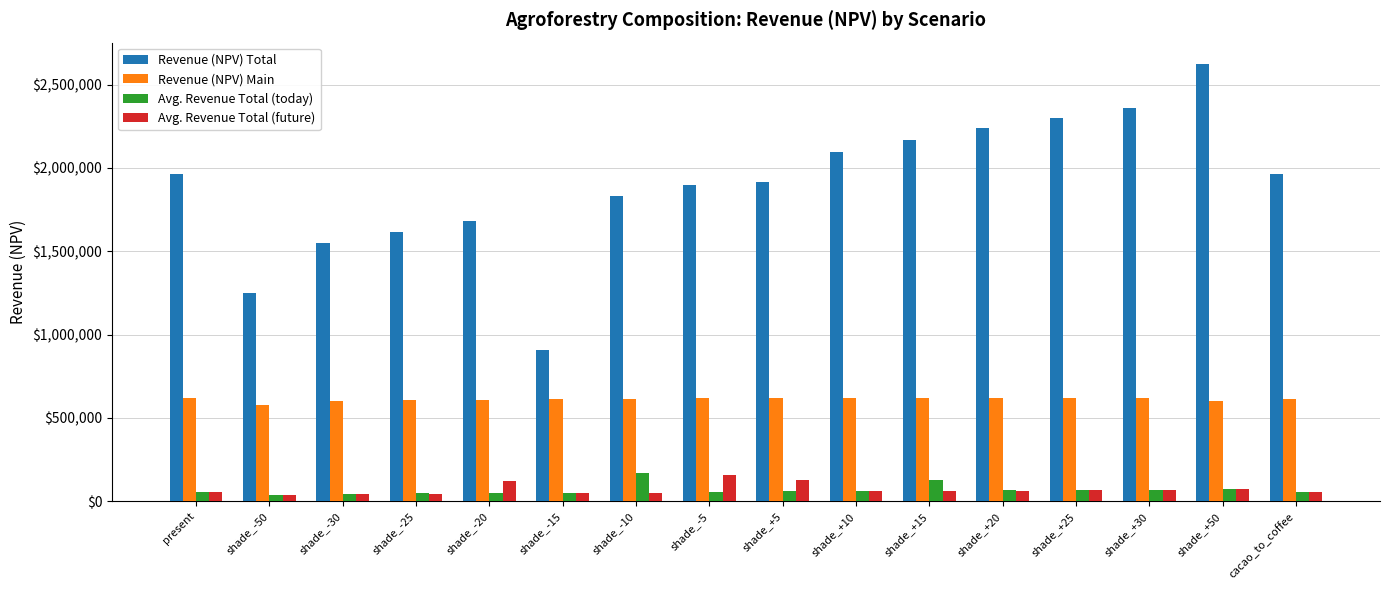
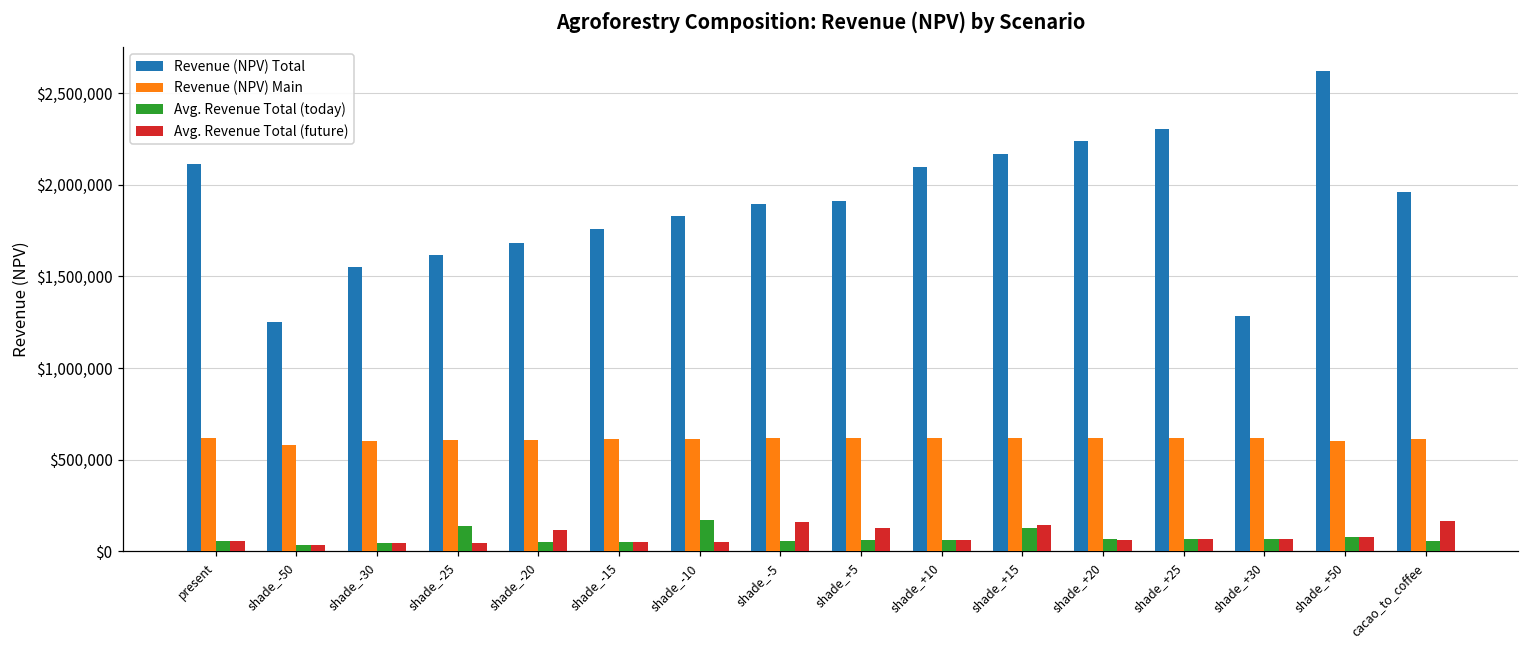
Revenue (NPV) Total, present: $1,960,000 -> $2,110,000
Avg. Revenue Total (today), shade_-25: $50,000 -> $140,000
Revenue (NPV) Total, shade_-15: $910,000 -> $1,760,000
Avg. Revenue Total (future), shade_+15: $60,000 -> $140,000
Revenue (NPV) Total, shade_+30: $2,360,000 -> $1,290,000
Avg. Revenue Total (future), cacao_to_coffee: $60,000 -> $170,000
